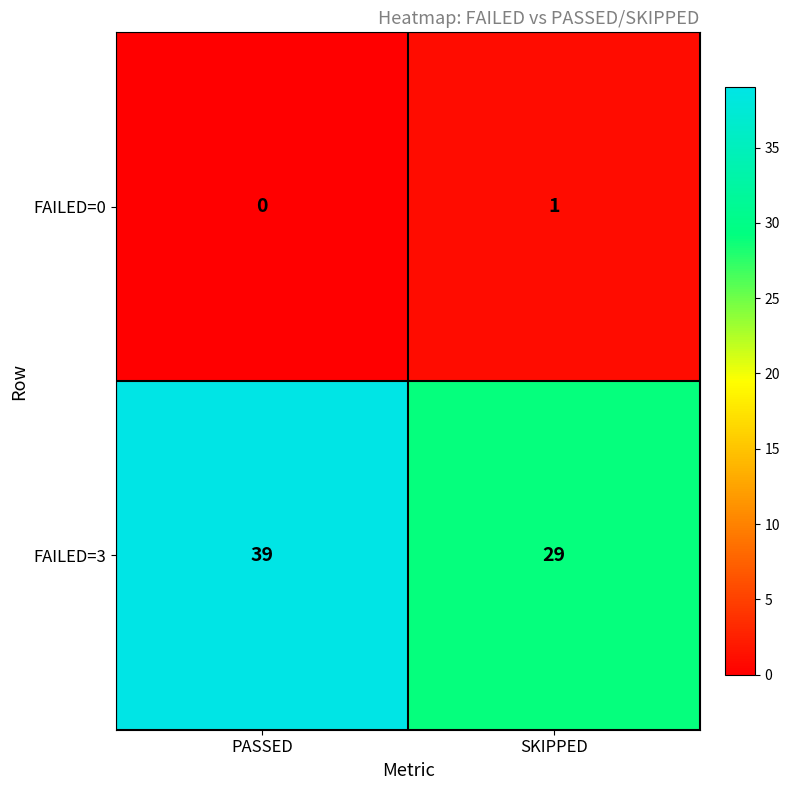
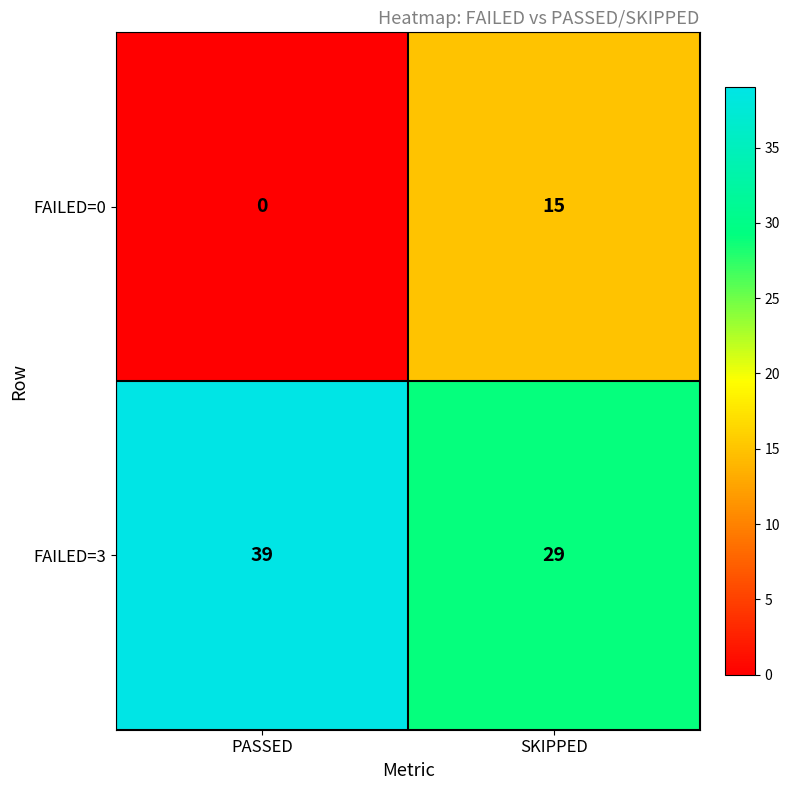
FAILED=0, SKIPPED: 1 -> 15
